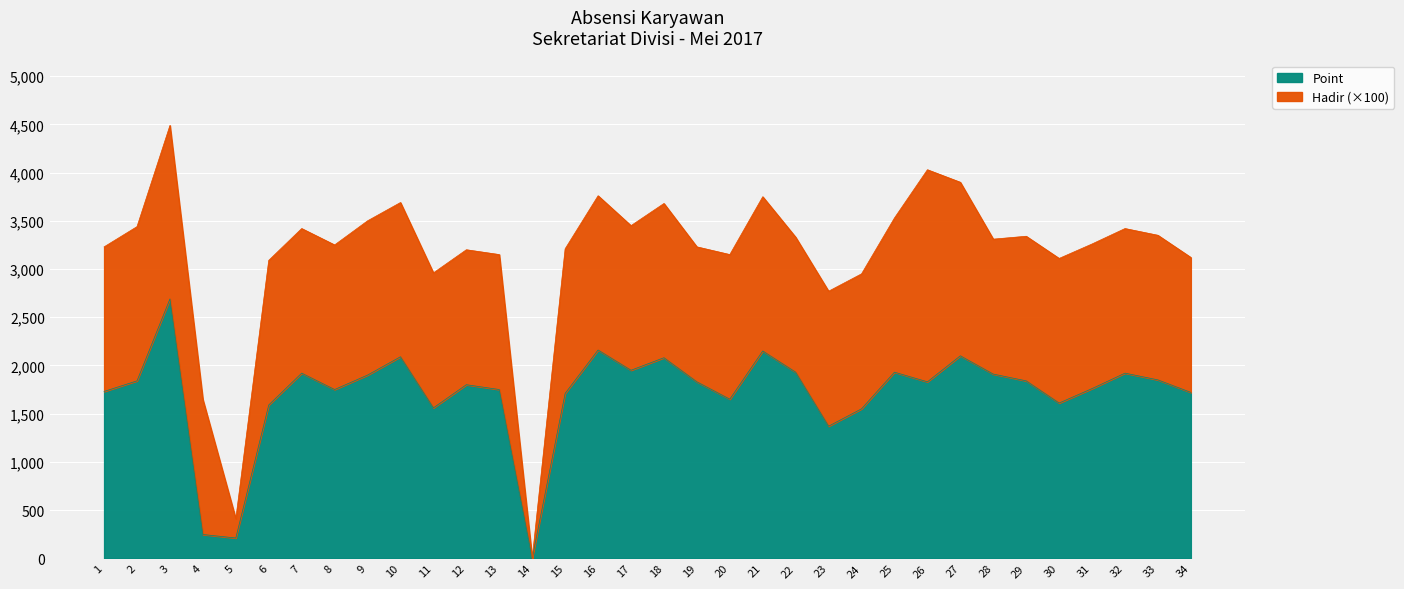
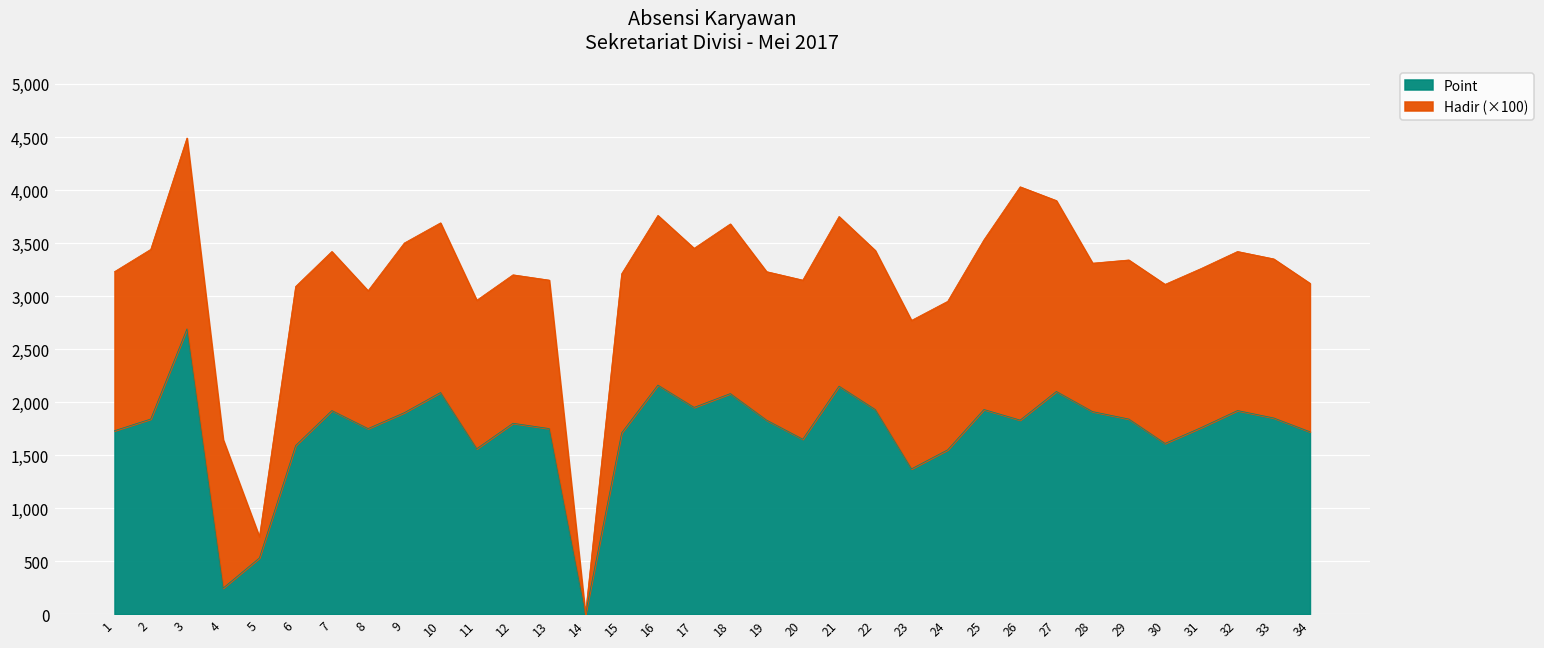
Point, 5: 200 -> 500
Hadir (×100), 8: 1,500 -> 1,300
Hadir (×100), 22: 1,400 -> 1,500
